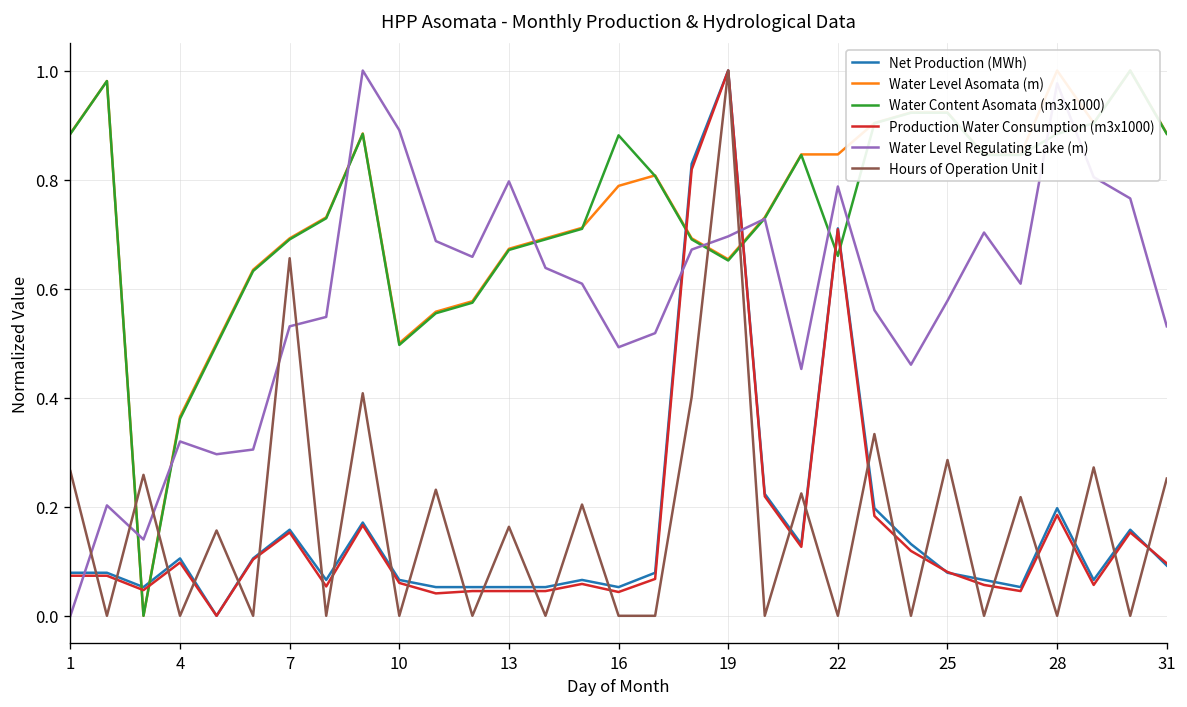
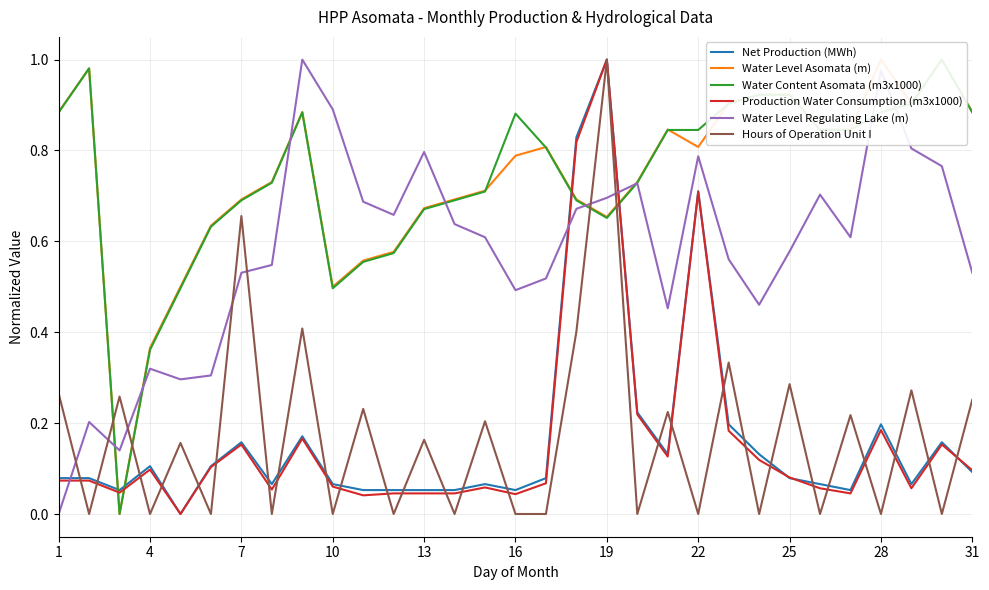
Water Level Asomata (m), 22: 0.85 -> 0.81
Water Content Asomata (m3x1000), 22: 0.66 -> 0.85
